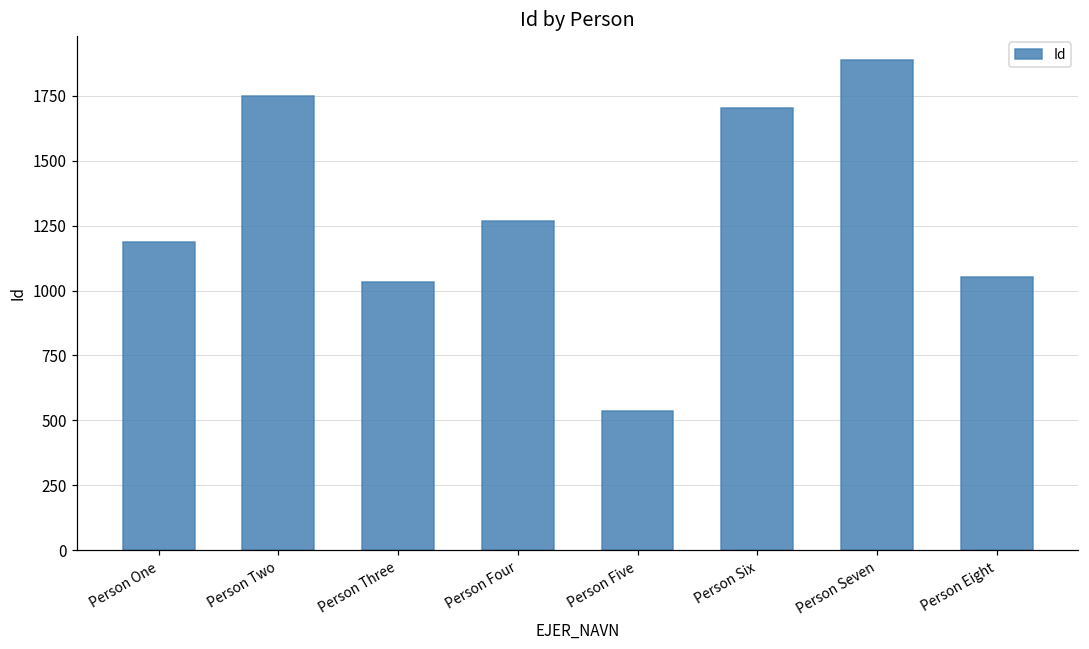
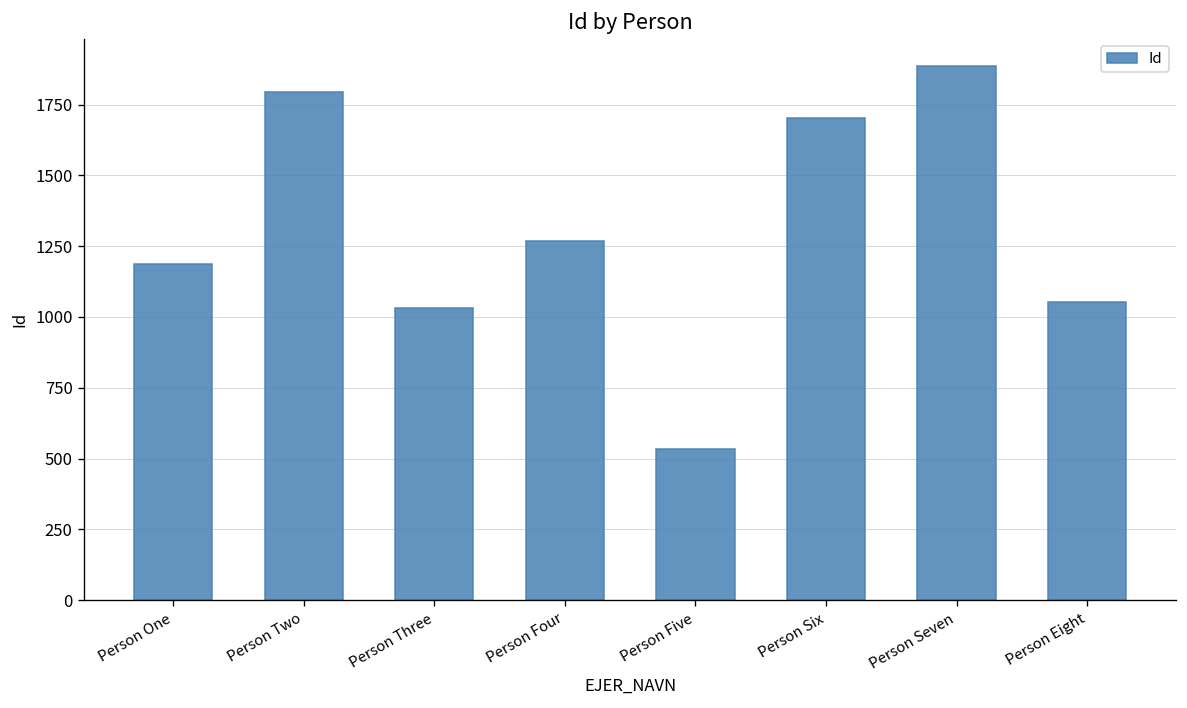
Person Two: 1750 -> 1790
